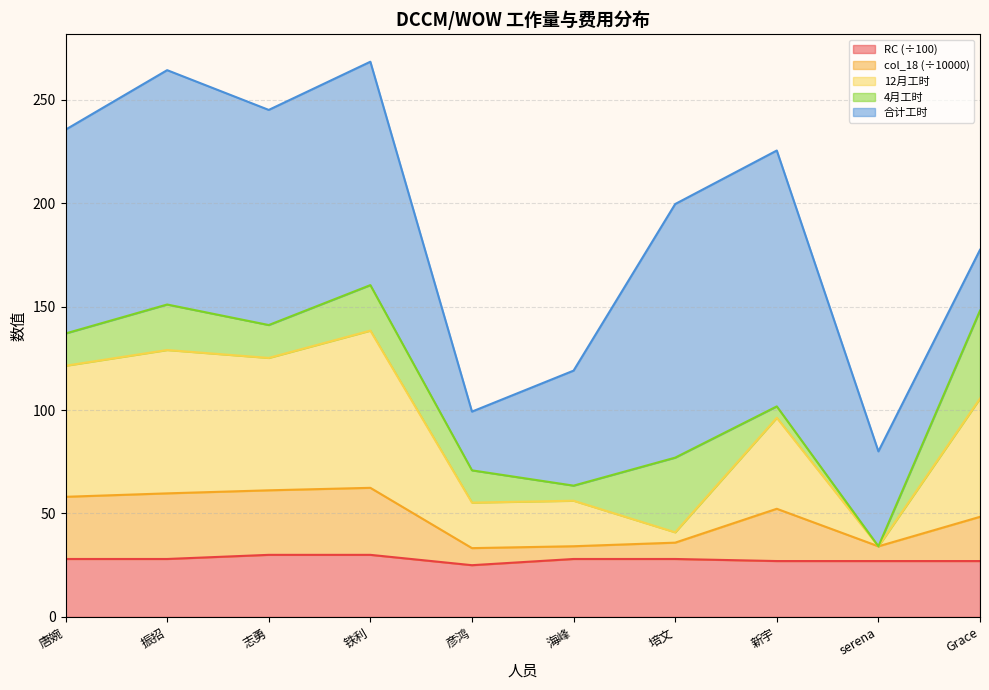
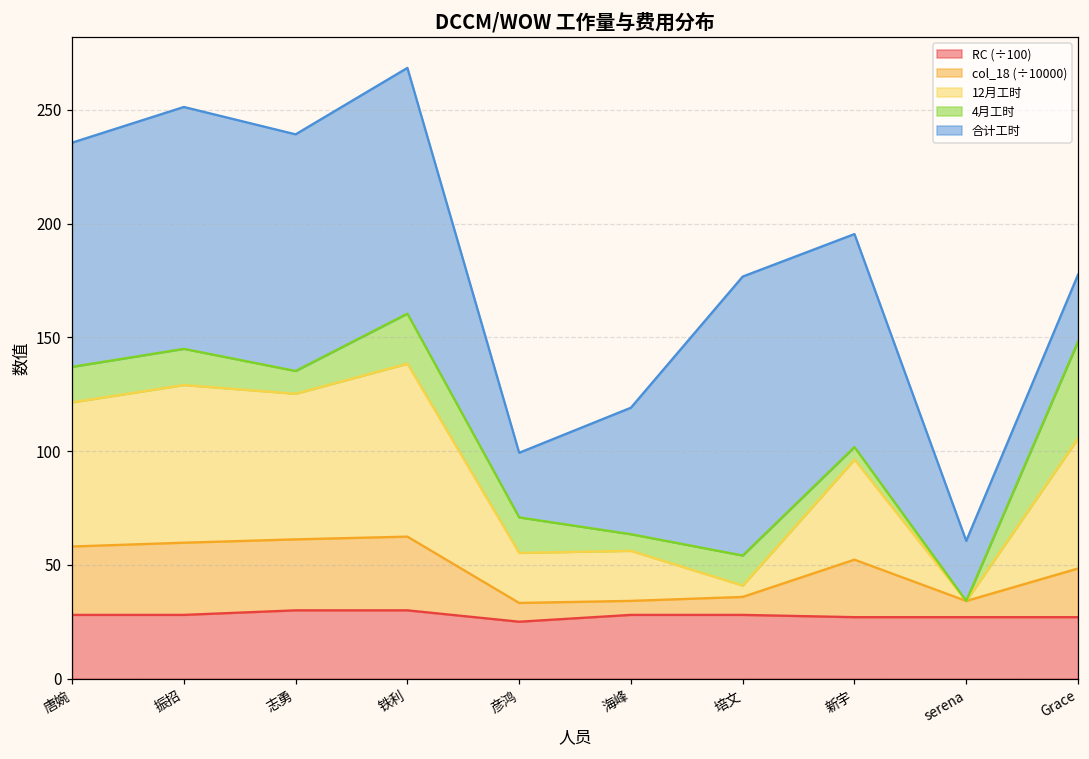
4月工时, 振招: 22 -> 16
合计工时, 振招: 113 -> 106
4月工时, 志勇: 16 -> 10
4月工时, 培文: 36 -> 13
合计工时, 新宇: 124 -> 94
合计工时, serena: 46 -> 26
